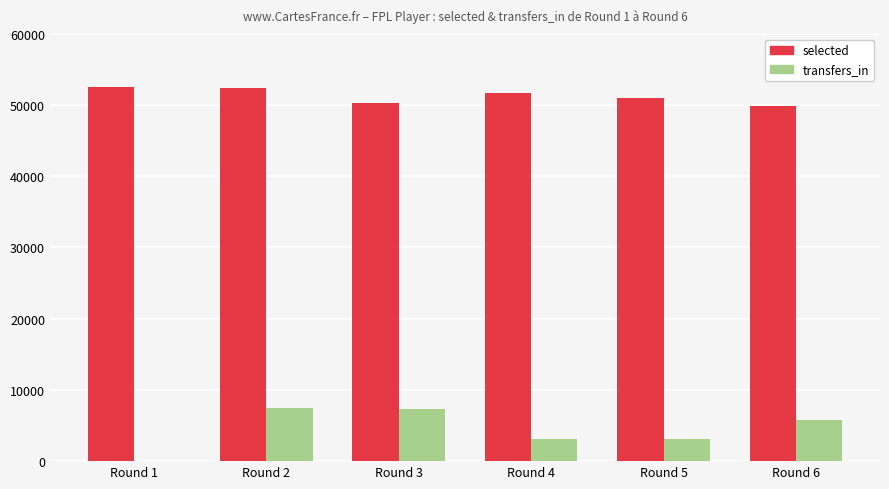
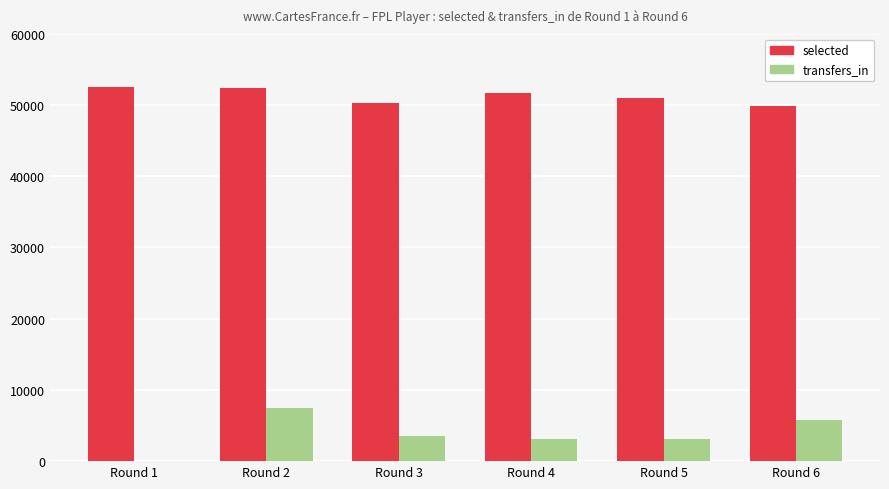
transfers_in, Round 3: 7000 -> 4000
